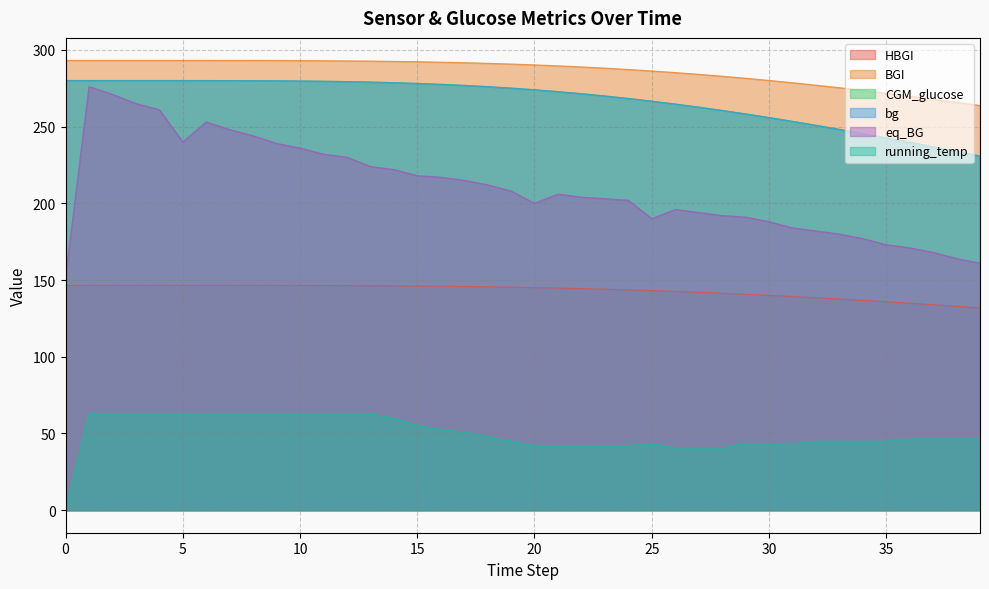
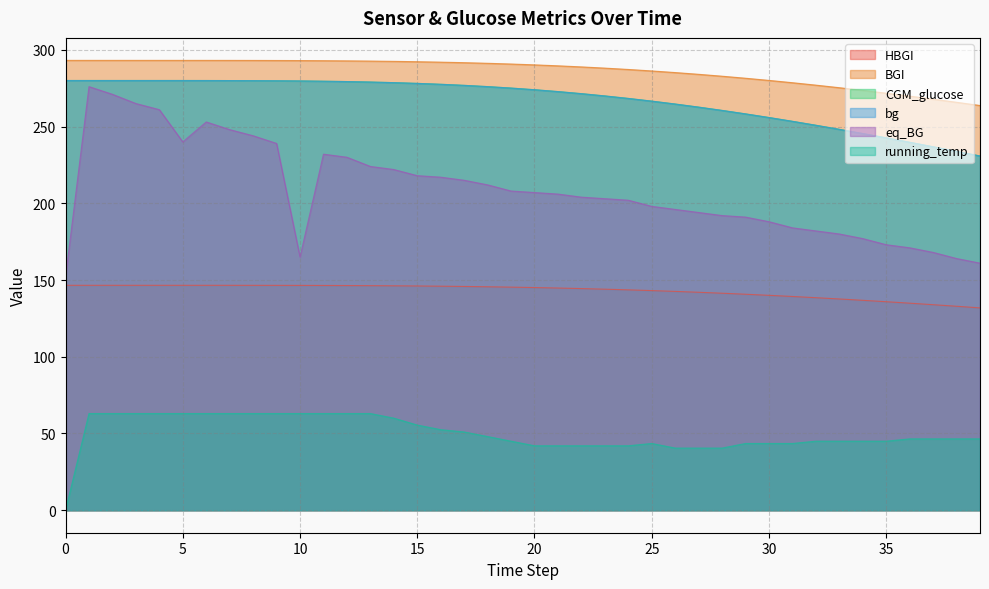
eq_BG, 10: 236 -> 165
eq_BG, 20: 200 -> 207
eq_BG, 25: 190 -> 198
